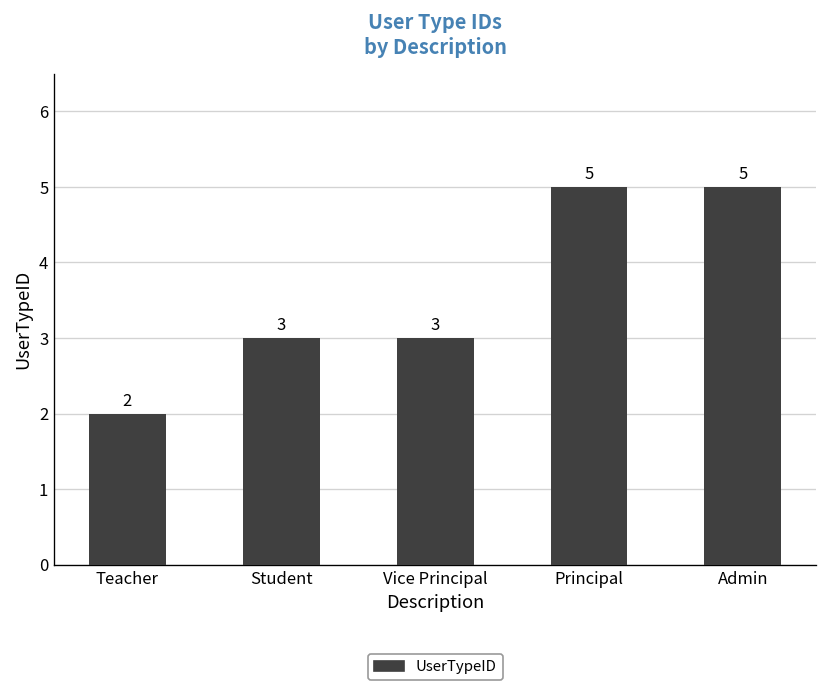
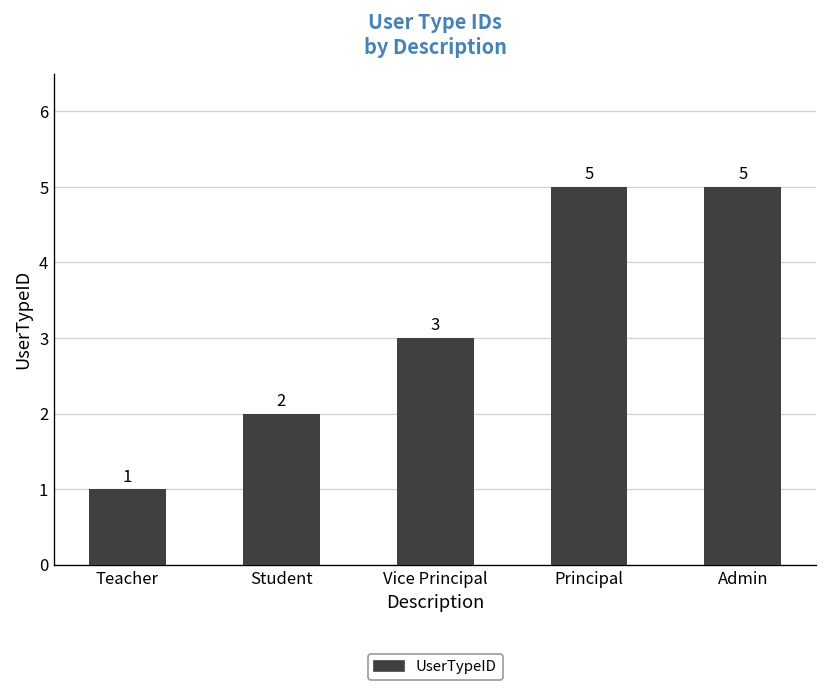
Teacher: 2 -> 1
Student: 3 -> 2
